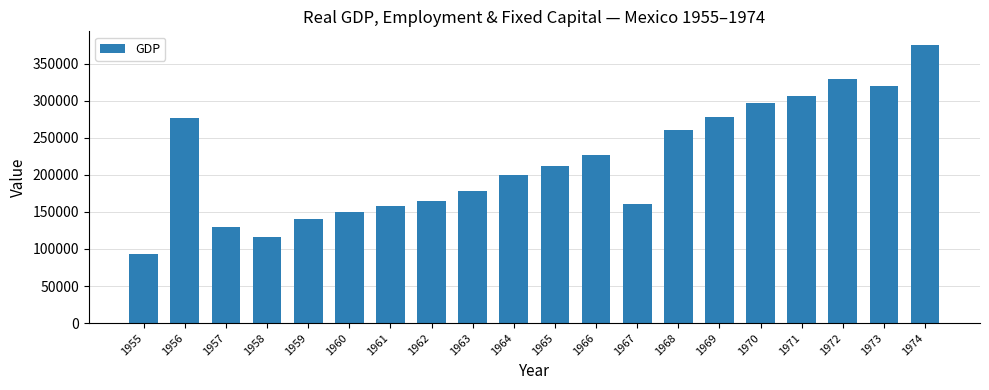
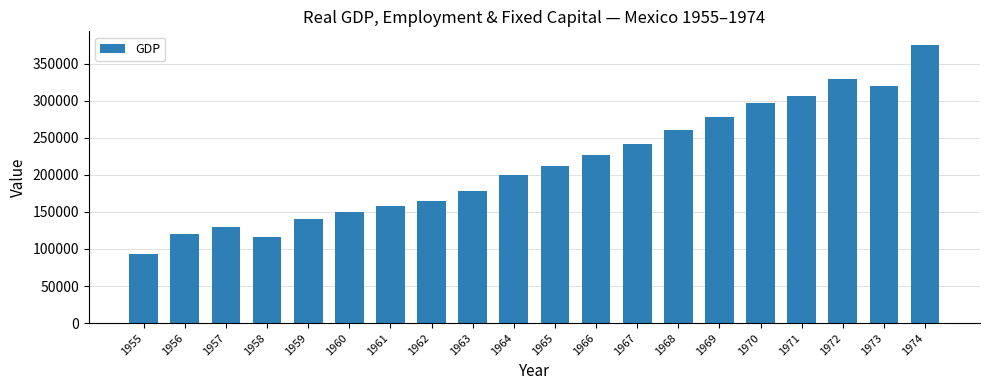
1956: 280000 -> 120000
1967: 160000 -> 240000
